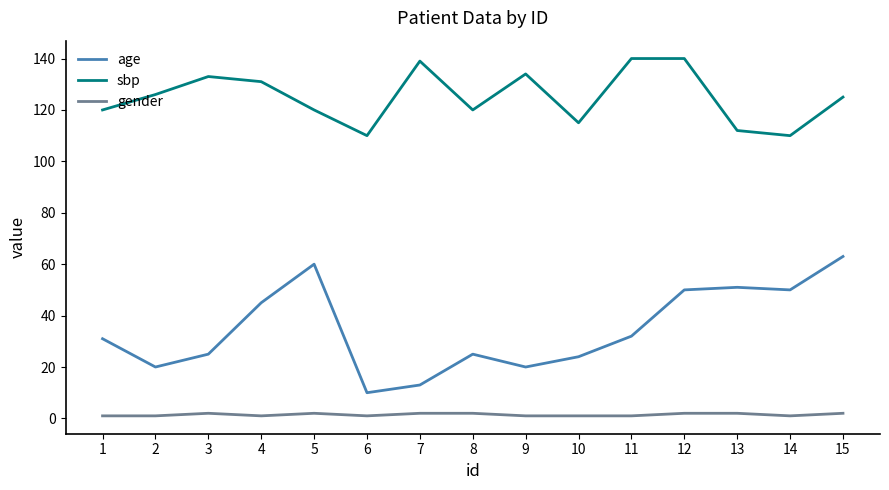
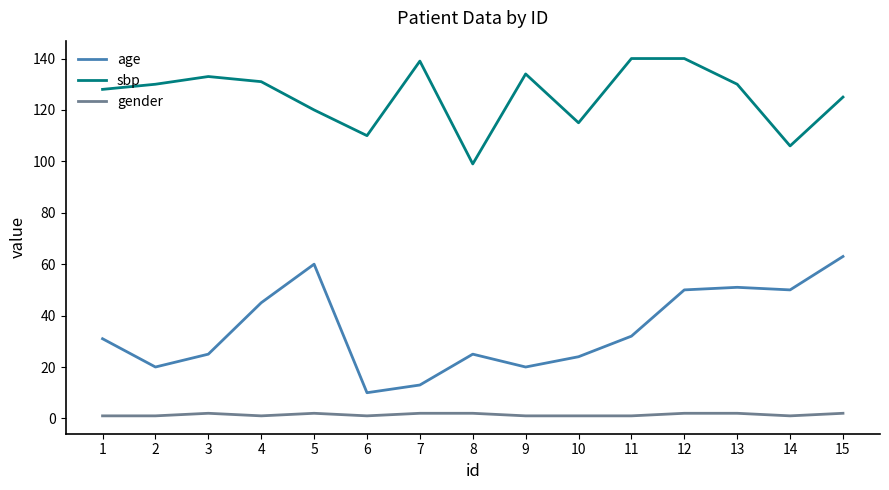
sbp, 1: 120 -> 128
sbp, 2: 126 -> 130
sbp, 8: 120 -> 99
sbp, 13: 112 -> 130
sbp, 14: 110 -> 106
